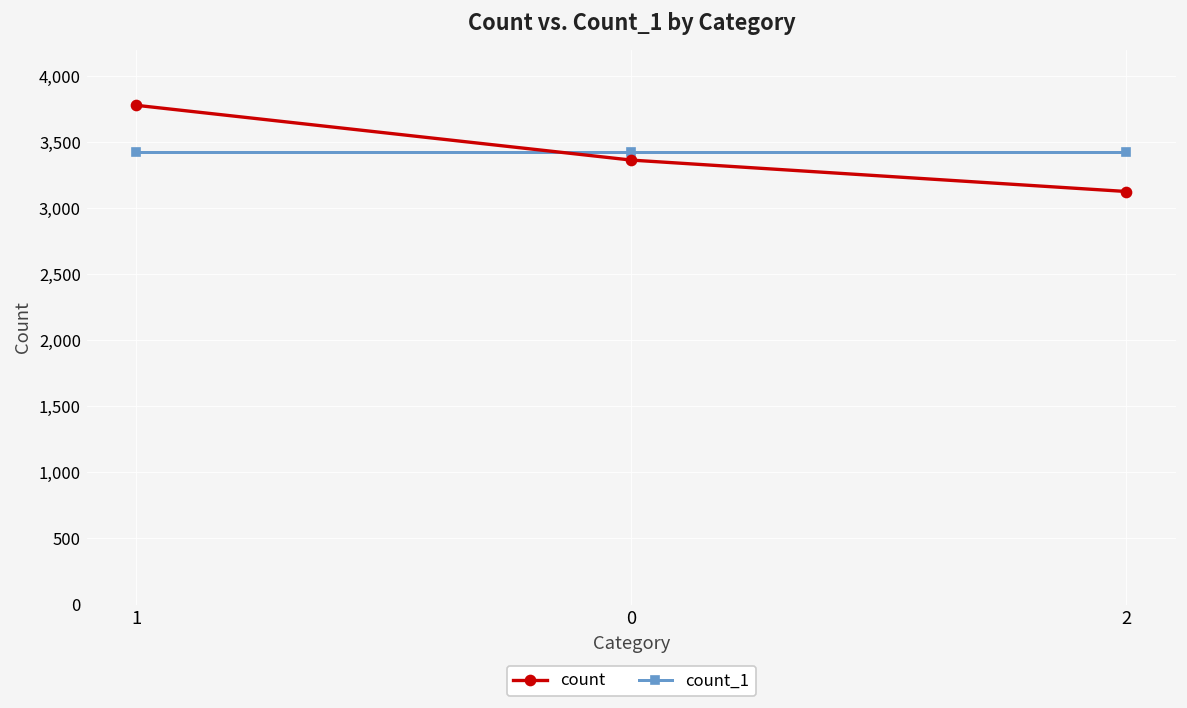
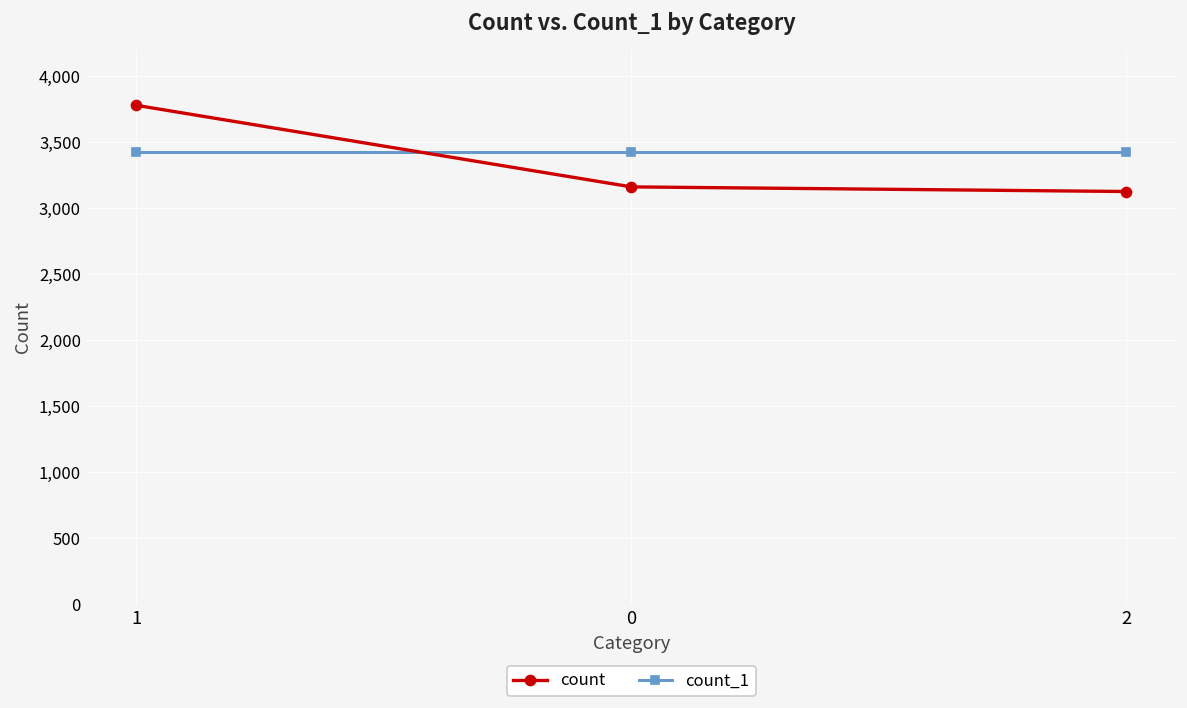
count, 0: 3,370 -> 3,160
